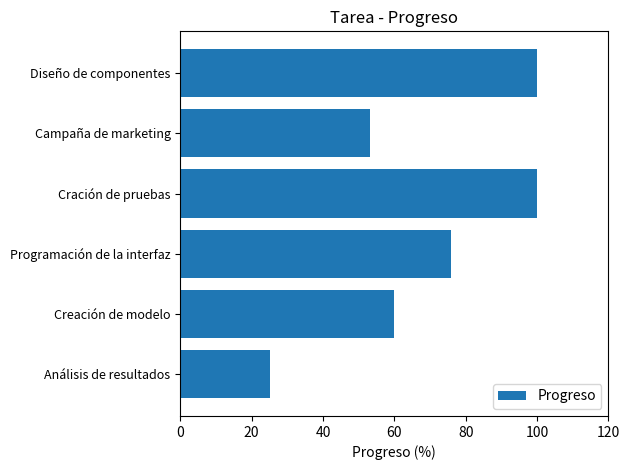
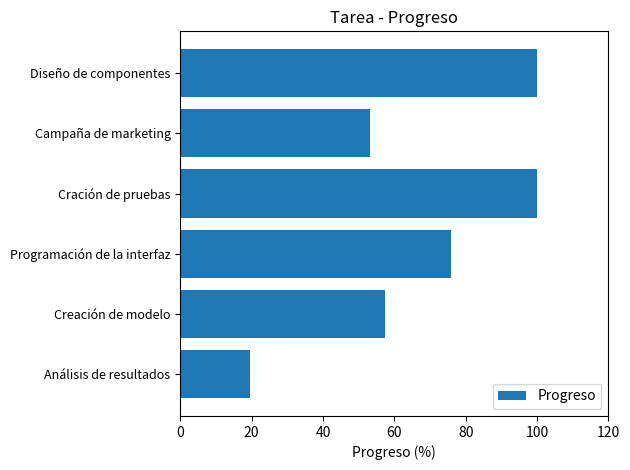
Creación de modelo: 60 -> 57
Análisis de resultados: 25 -> 19
